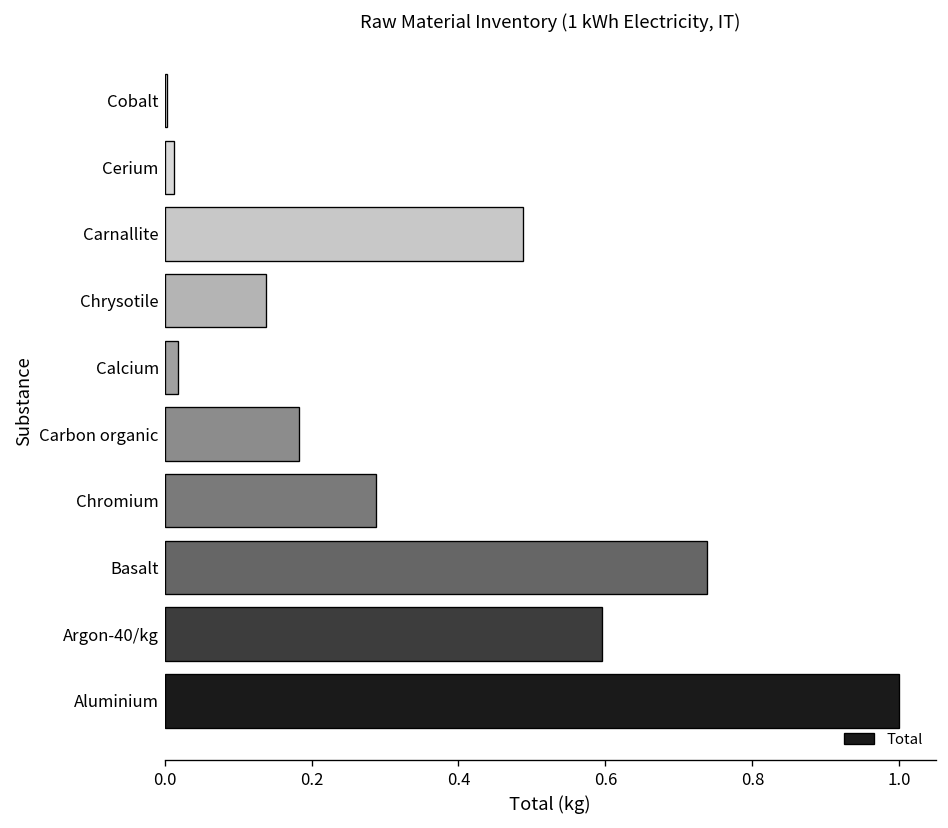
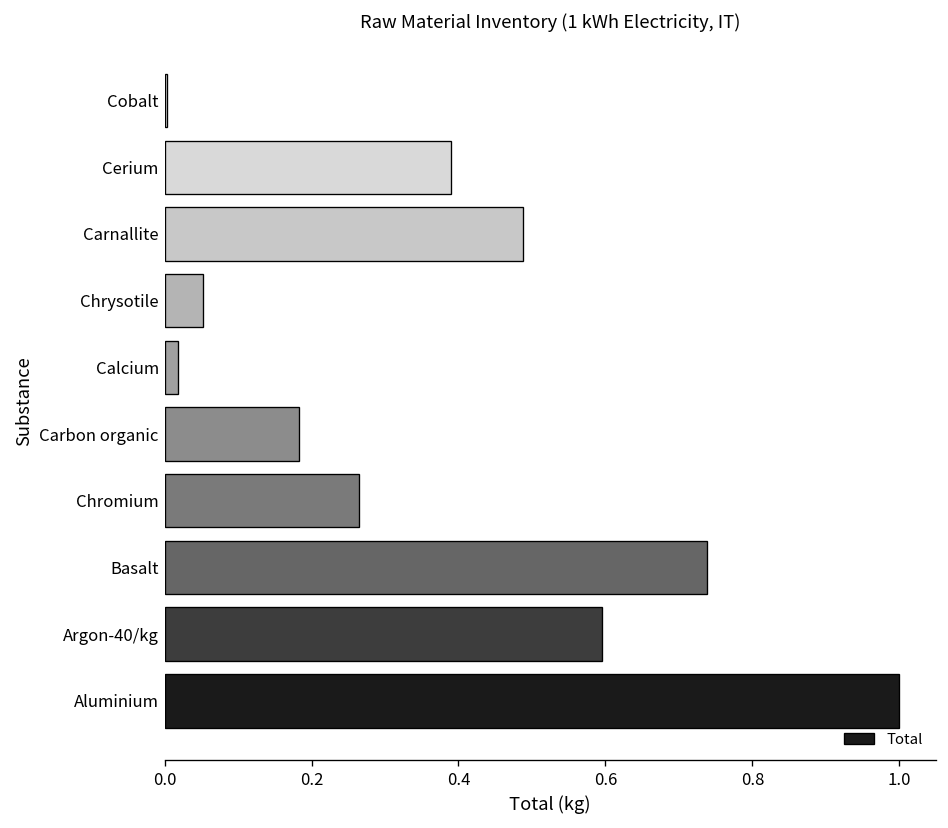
Cerium: 0.01 -> 0.39
Chrysotile: 0.14 -> 0.05
Chromium: 0.29 -> 0.26
